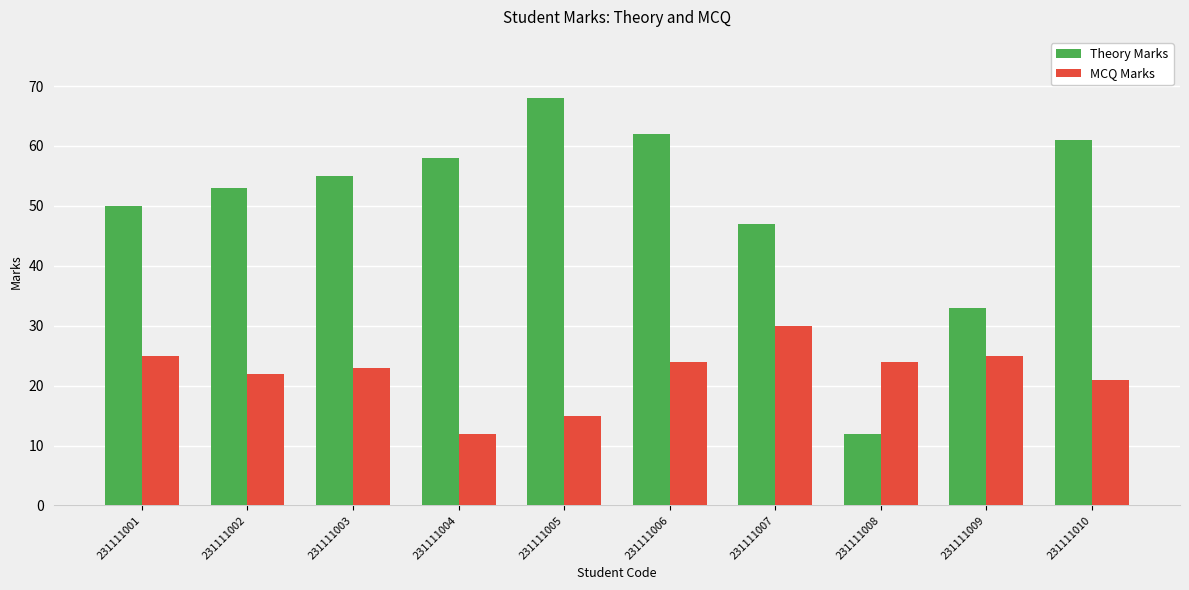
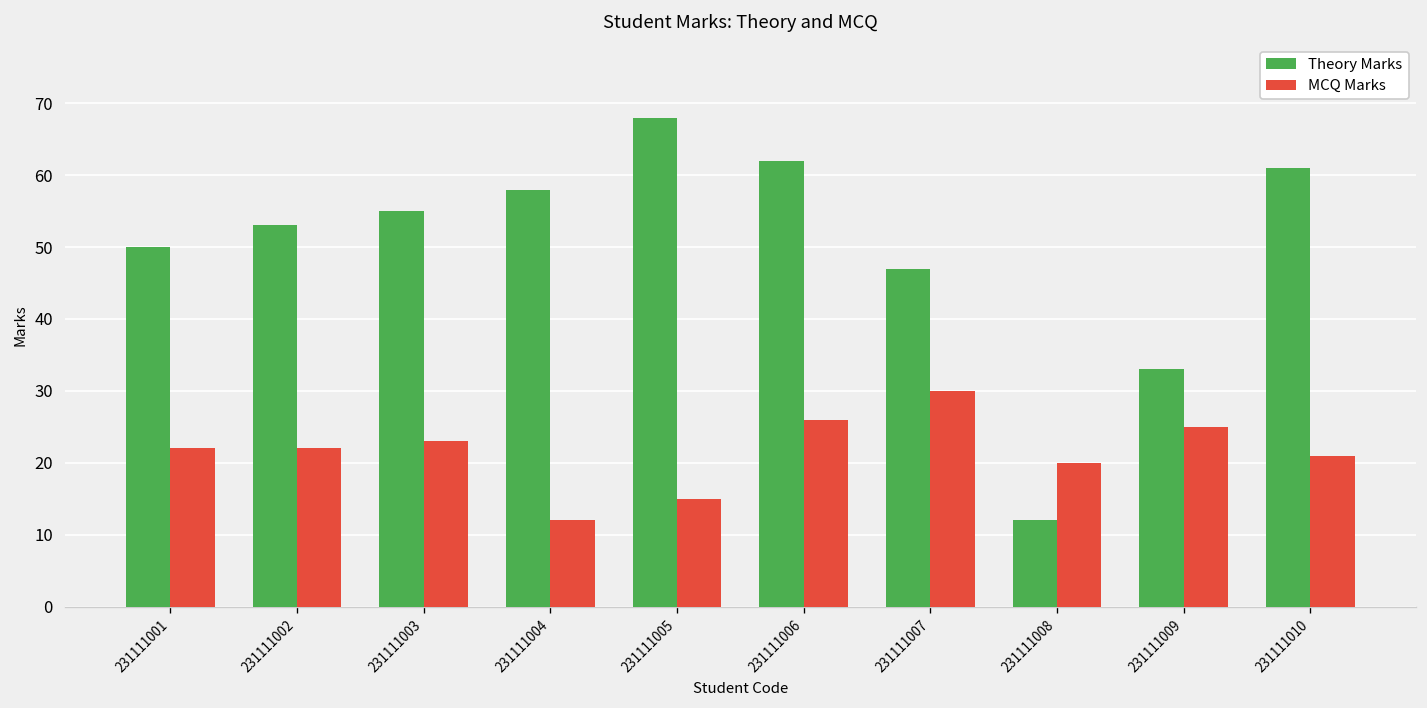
MCQ Marks, 231111001: 25 -> 22
MCQ Marks, 231111006: 24 -> 26
MCQ Marks, 231111008: 24 -> 20
